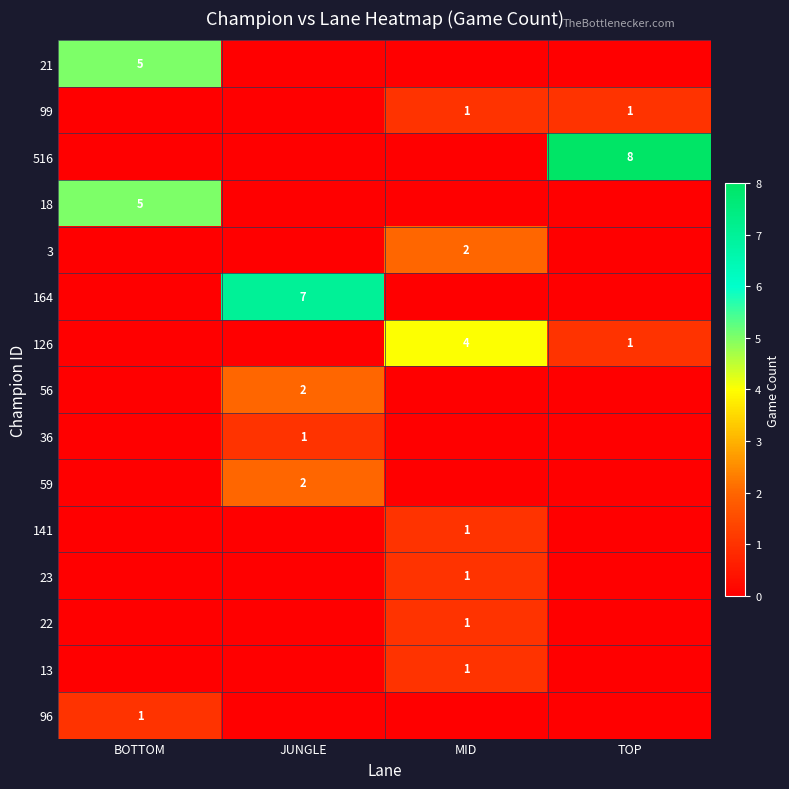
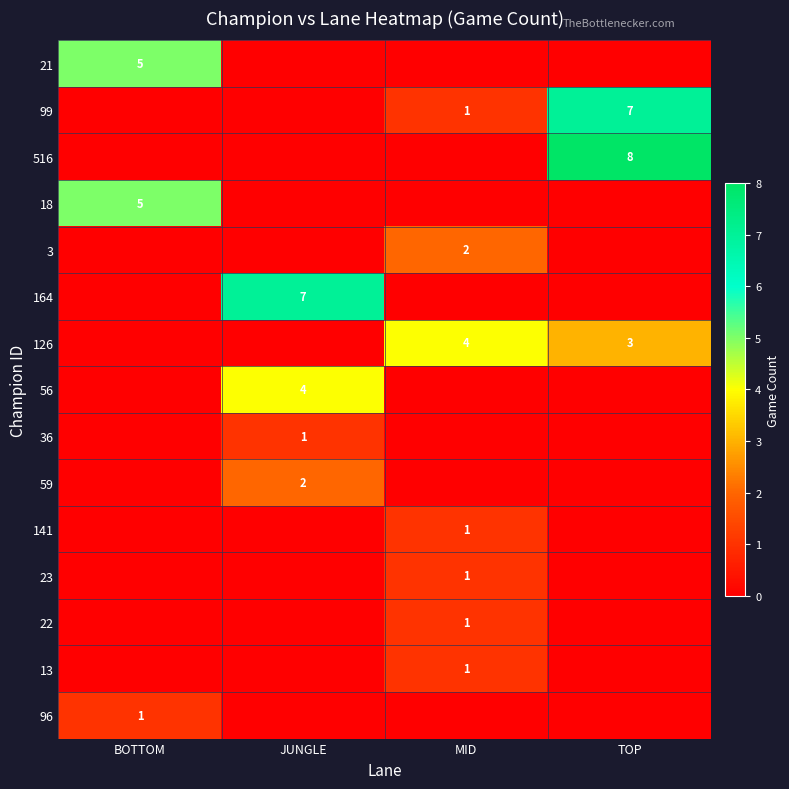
99, TOP: 1 -> 7
126, TOP: 1 -> 3
56, JUNGLE: 2 -> 4
